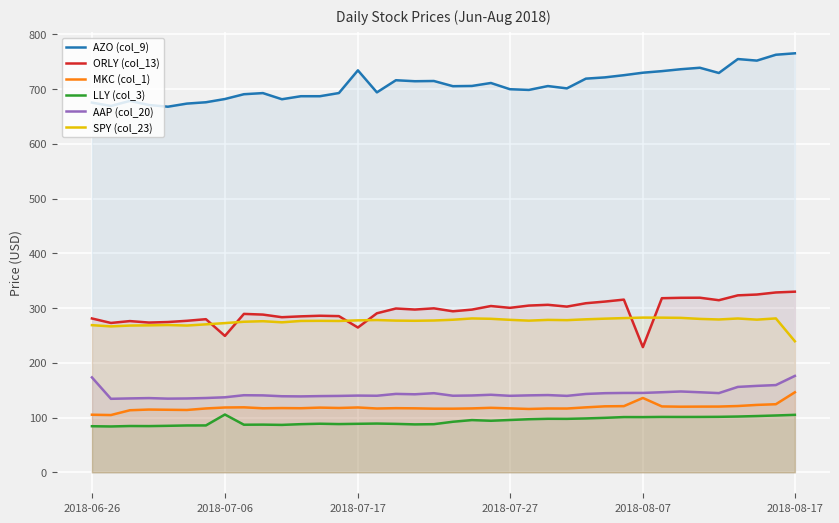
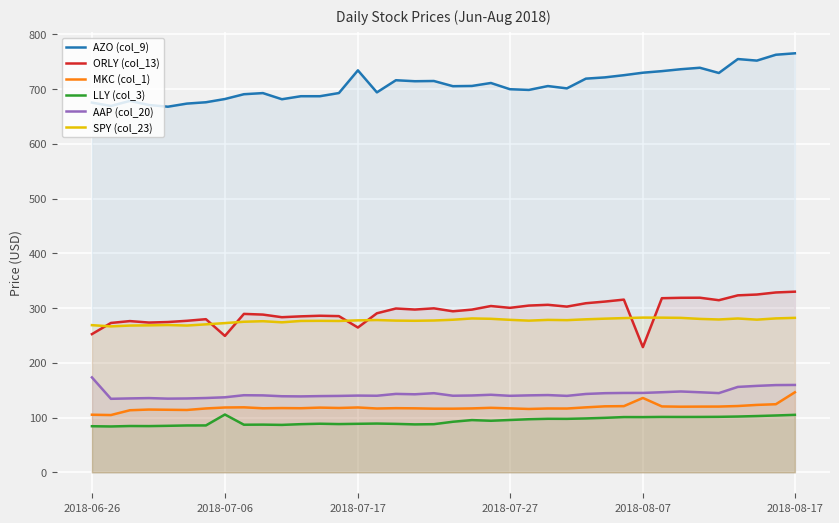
ORLY (col_13), 2018-06-26: 280 -> 250
AAP (col_20), 2018-08-17: 180 -> 160
SPY (col_23), 2018-08-17: 240 -> 280
